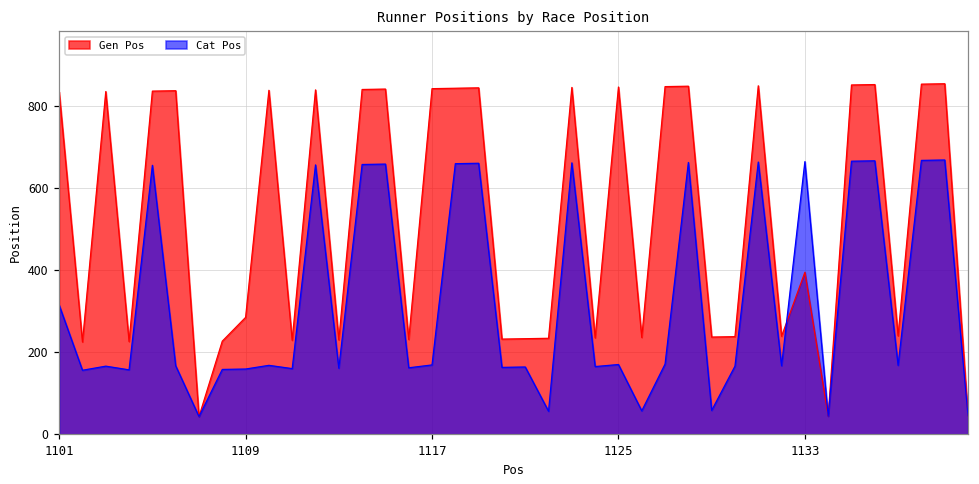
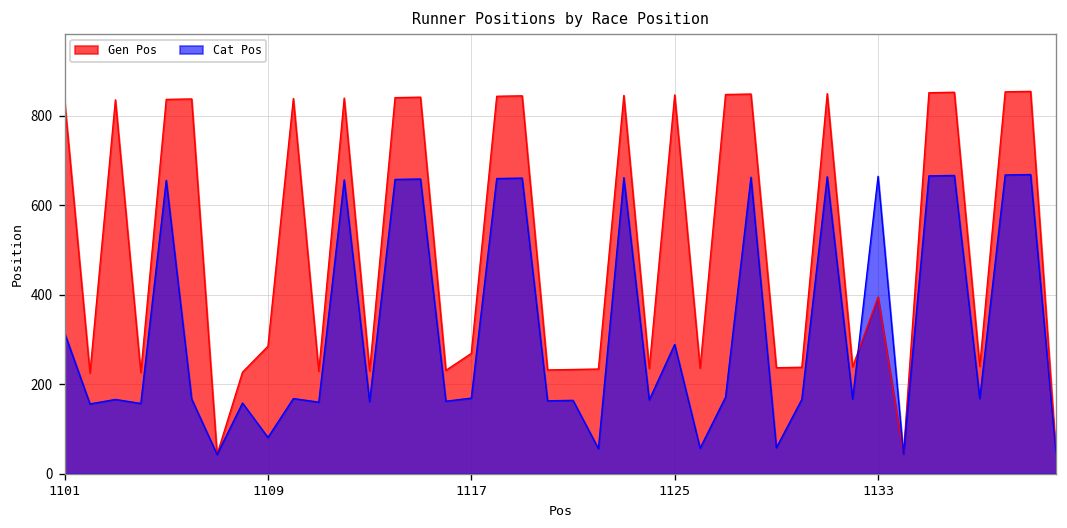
Cat Pos, 1109: 160 -> 80
Gen Pos, 1117: 840 -> 270
Cat Pos, 1125: 170 -> 290
